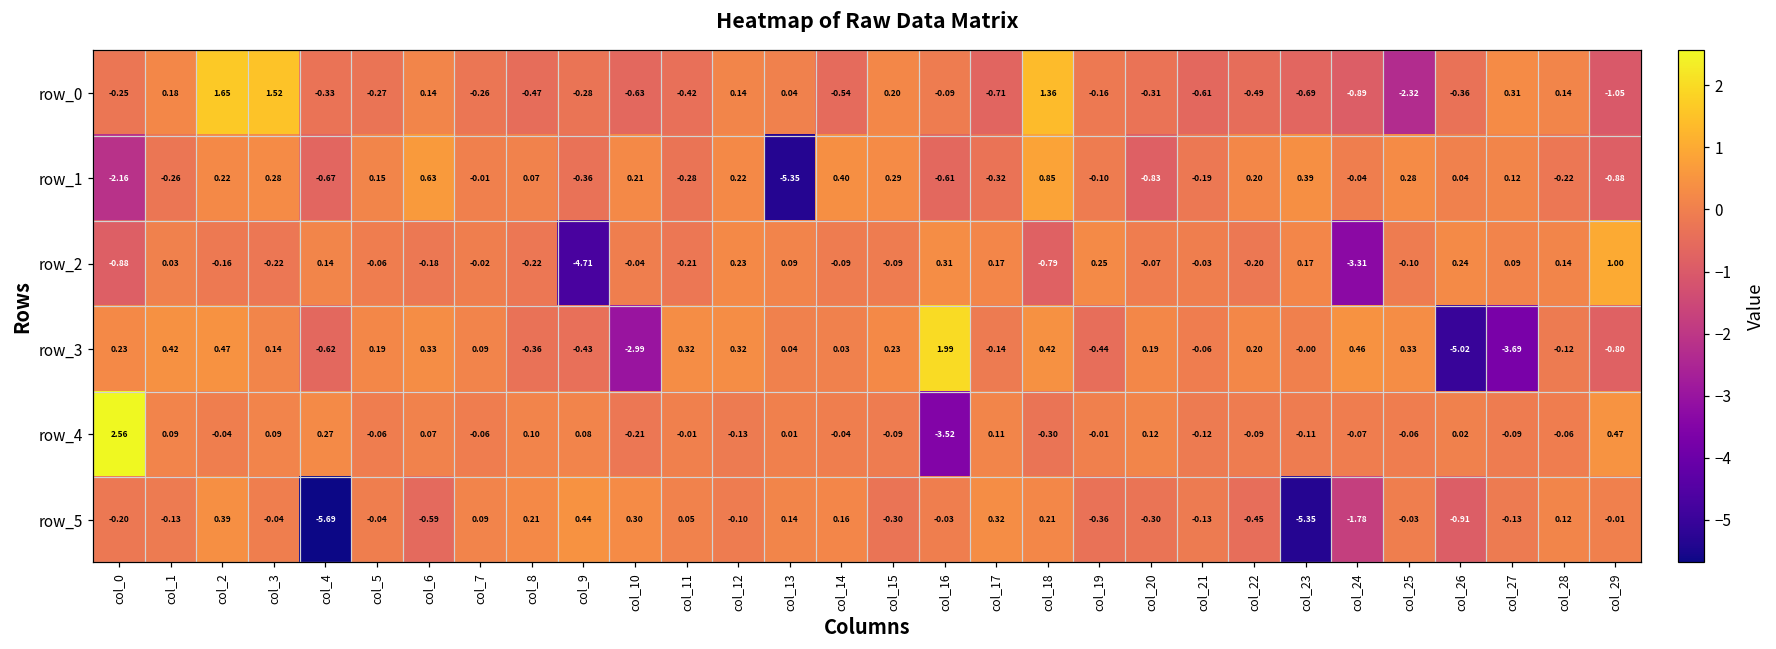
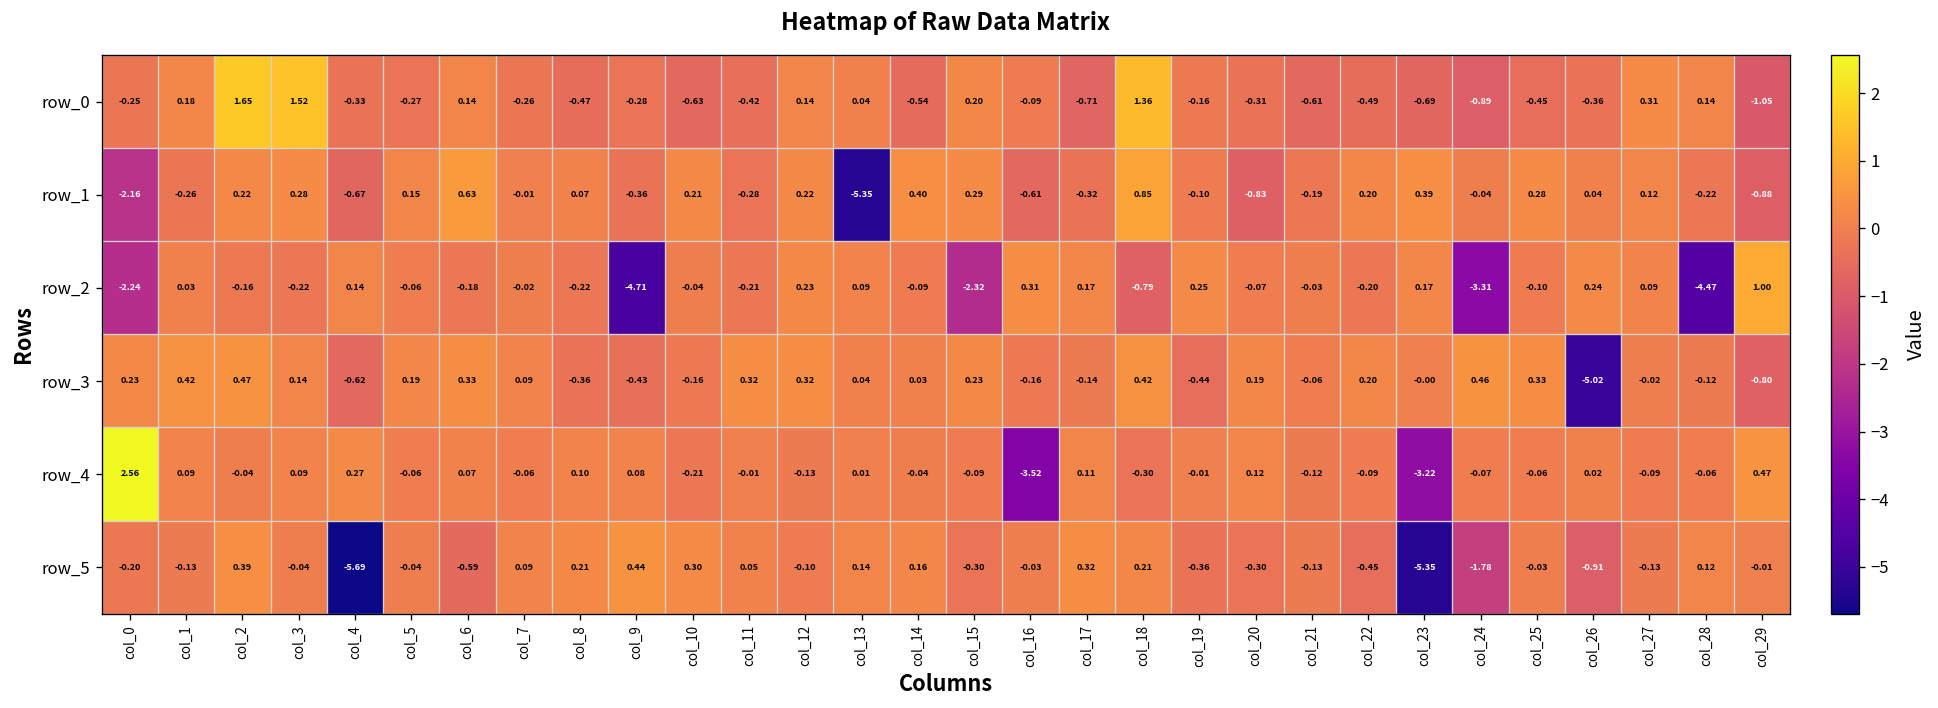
row_0, col_25: -2.32 -> -0.45
row_2, col_0: -0.88 -> -2.24
row_2, col_15: -0.09 -> -2.32
row_2, col_28: 0.14 -> -4.47
row_3, col_10: -2.99 -> -0.16
row_3, col_16: 1.99 -> -0.16
row_3, col_27: -3.69 -> -0.02
row_4, col_23: -0.11 -> -3.22
